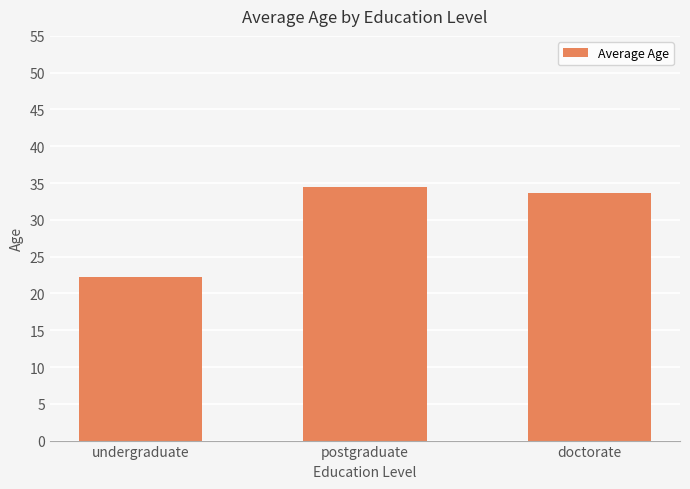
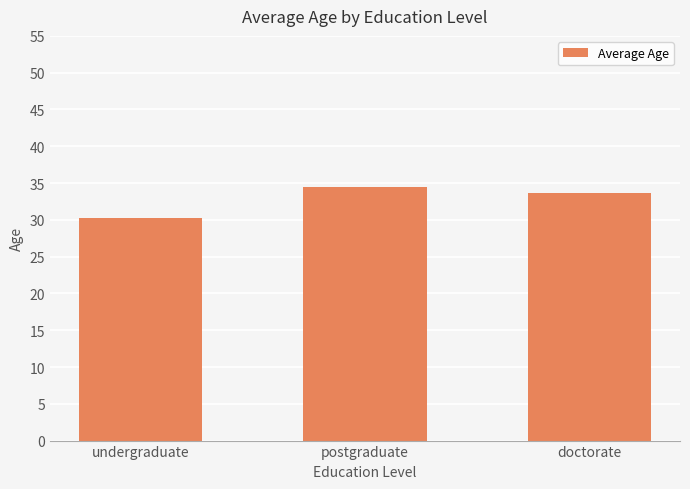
undergraduate: 22 -> 30
